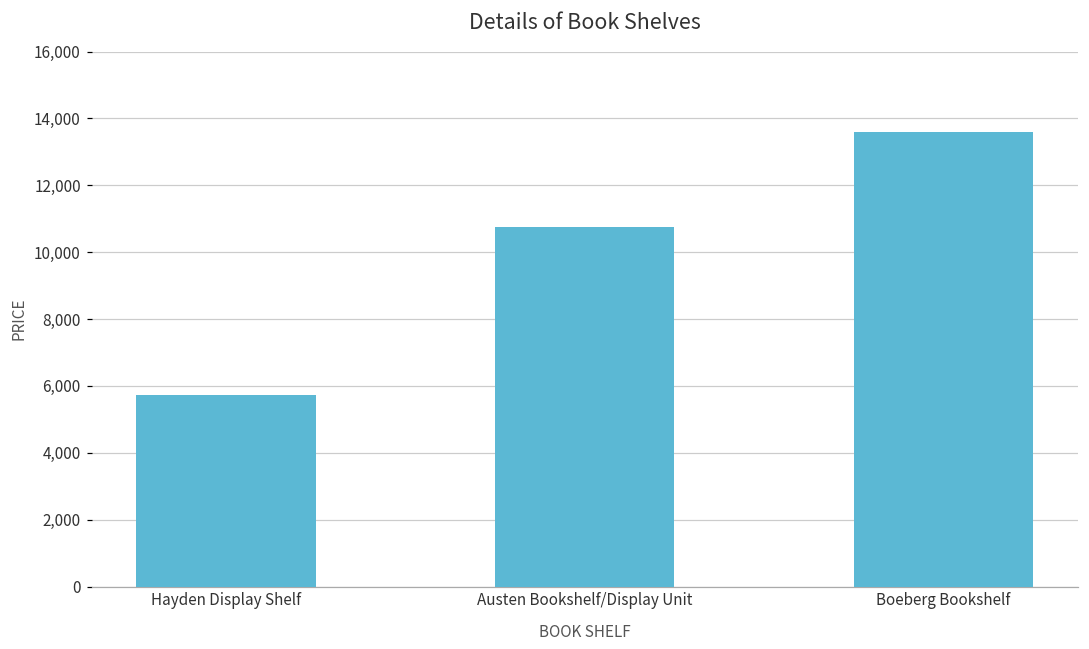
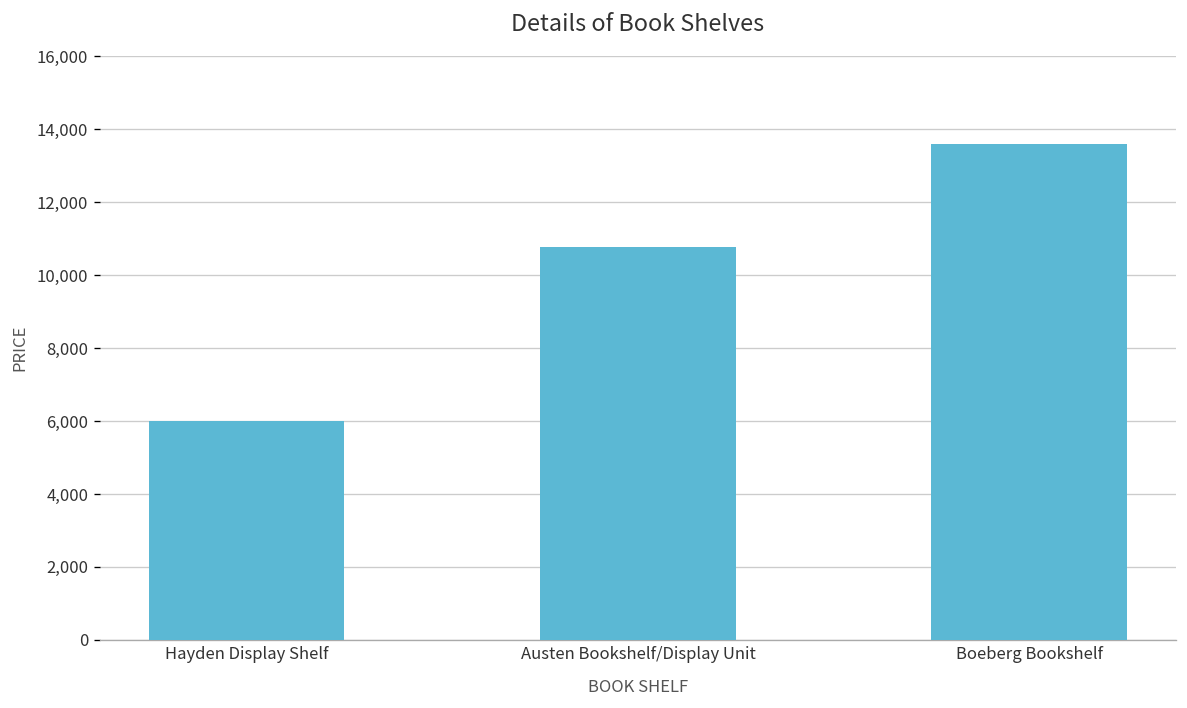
Hayden Display Shelf: 5,700 -> 6,000
